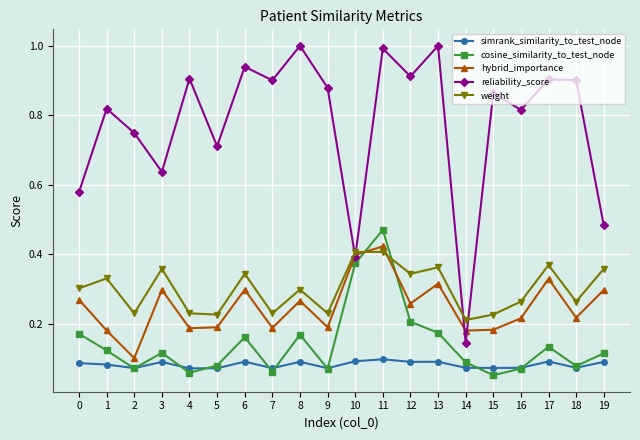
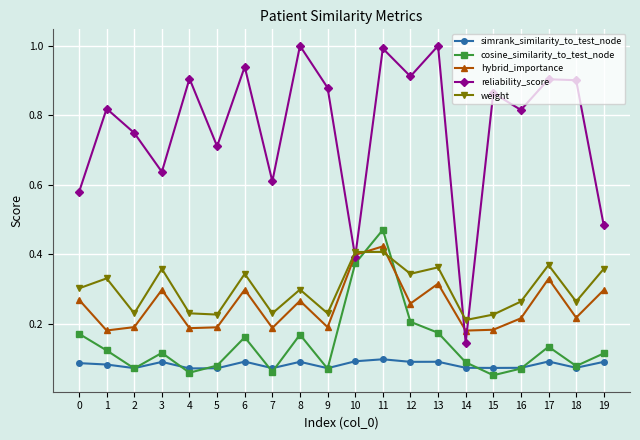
hybrid_importance, 2: 0.10 -> 0.19
reliability_score, 7: 0.90 -> 0.61
